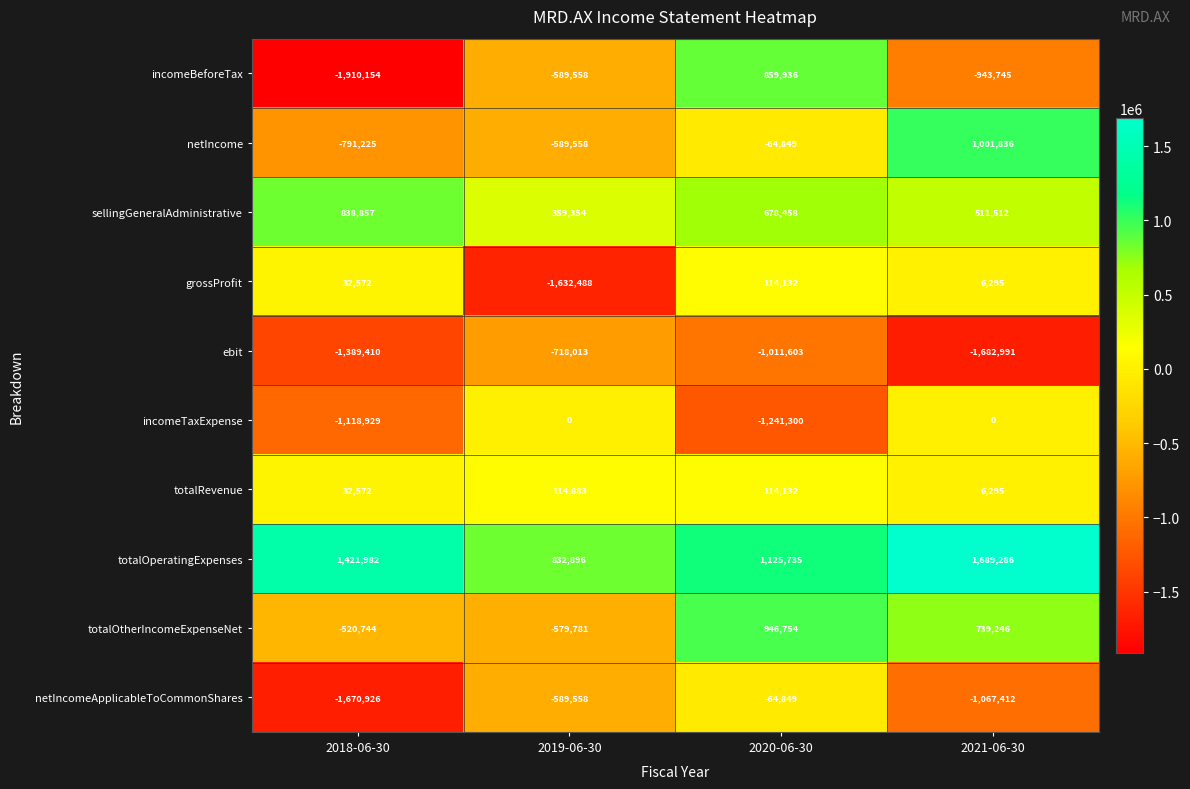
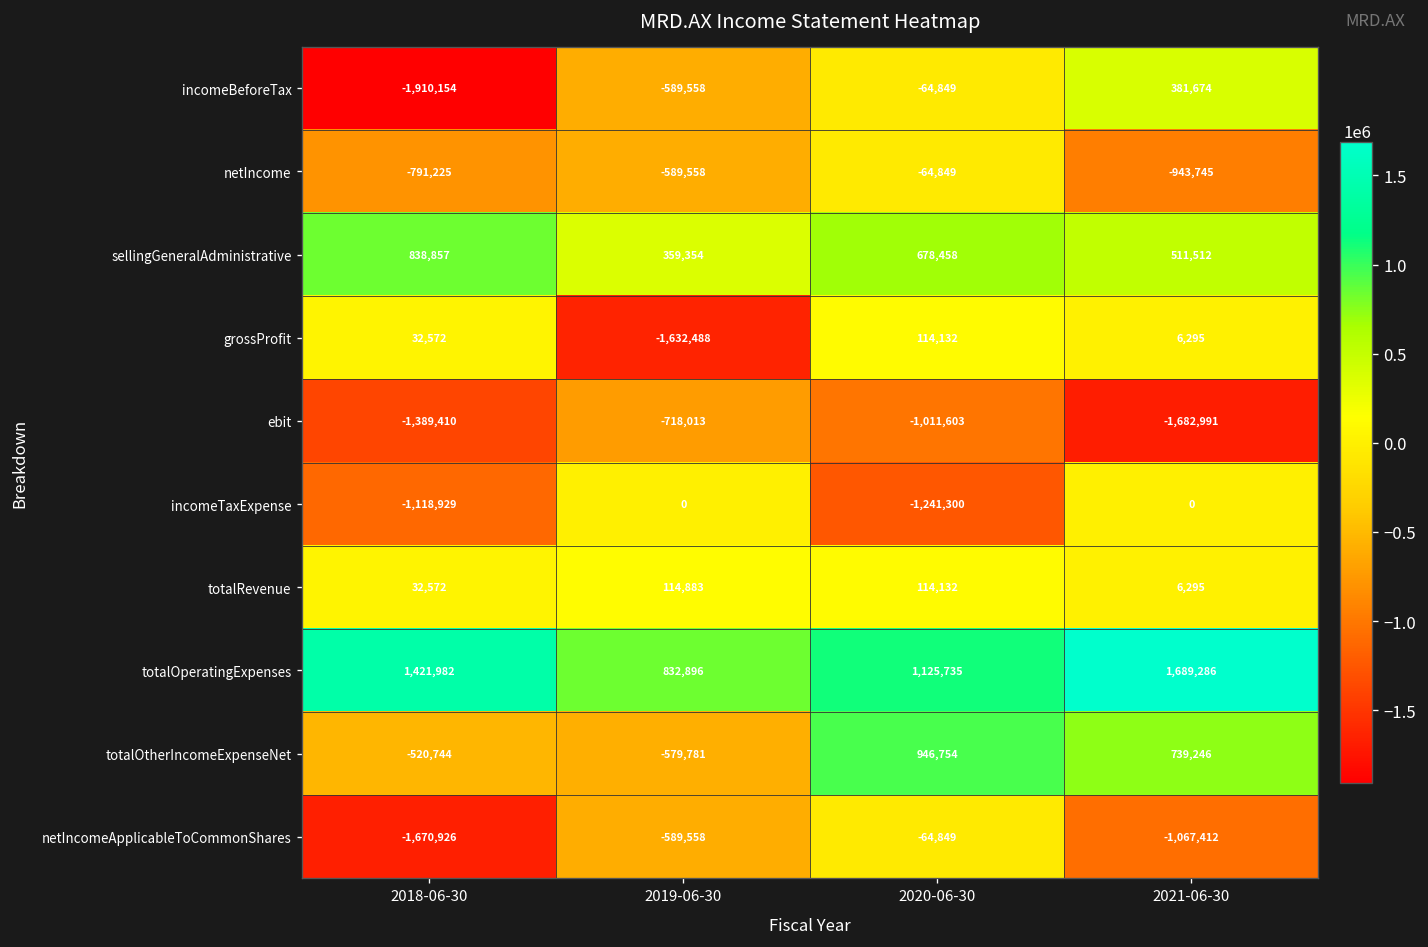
incomeBeforeTax, 2020-06-30: 859,936 -> -64,849
incomeBeforeTax, 2021-06-30: -943,745 -> 381,674
netIncome, 2021-06-30: 1,001,836 -> -943,745
